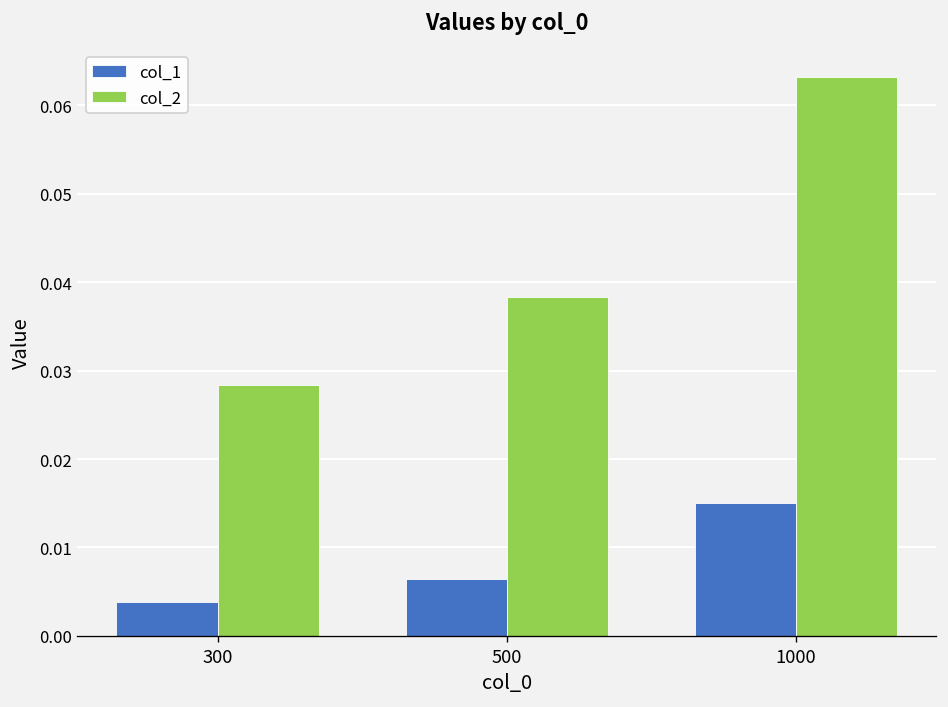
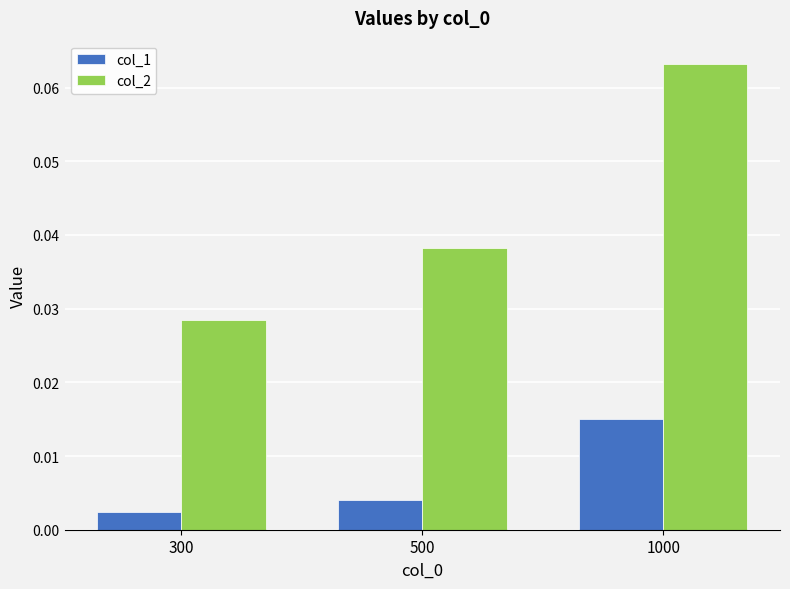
col_1, 300: 0.004 -> 0.002
col_1, 500: 0.006 -> 0.004
